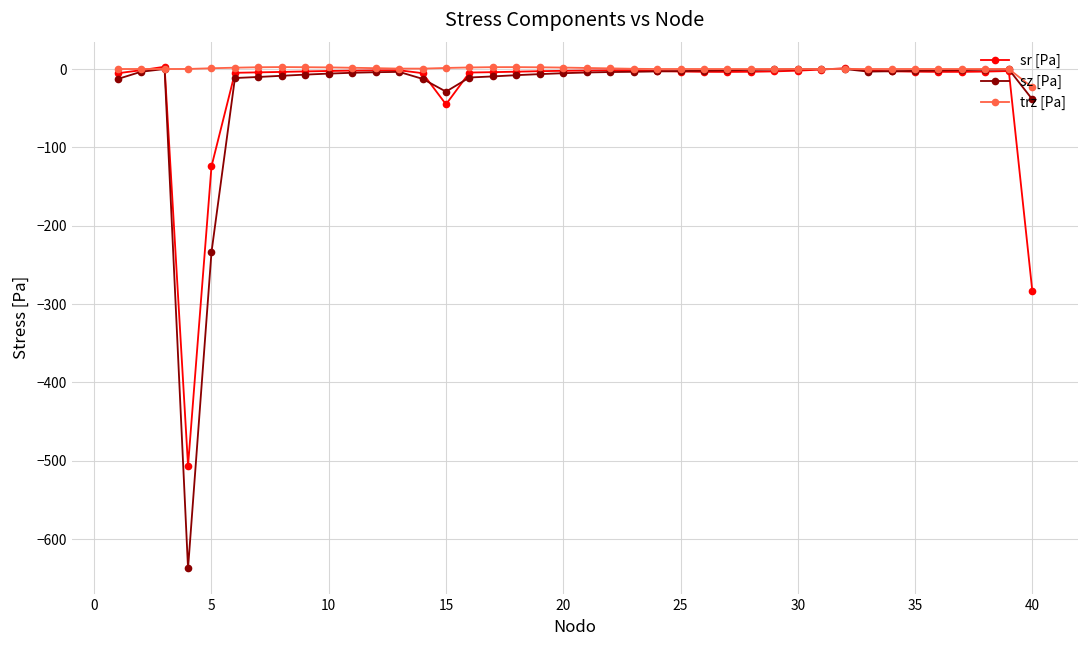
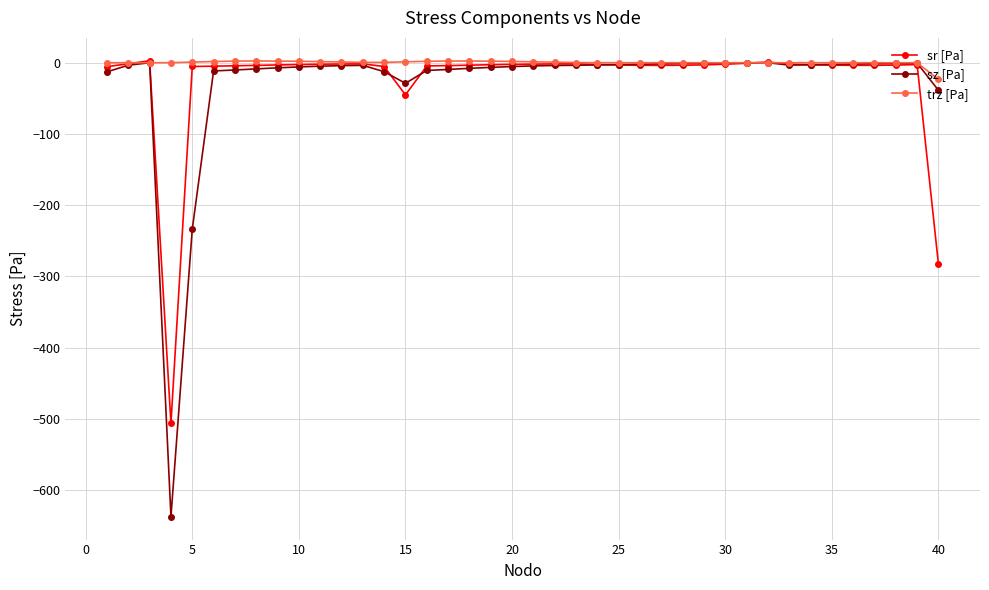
sr [Pa], 5: -120 -> -10
